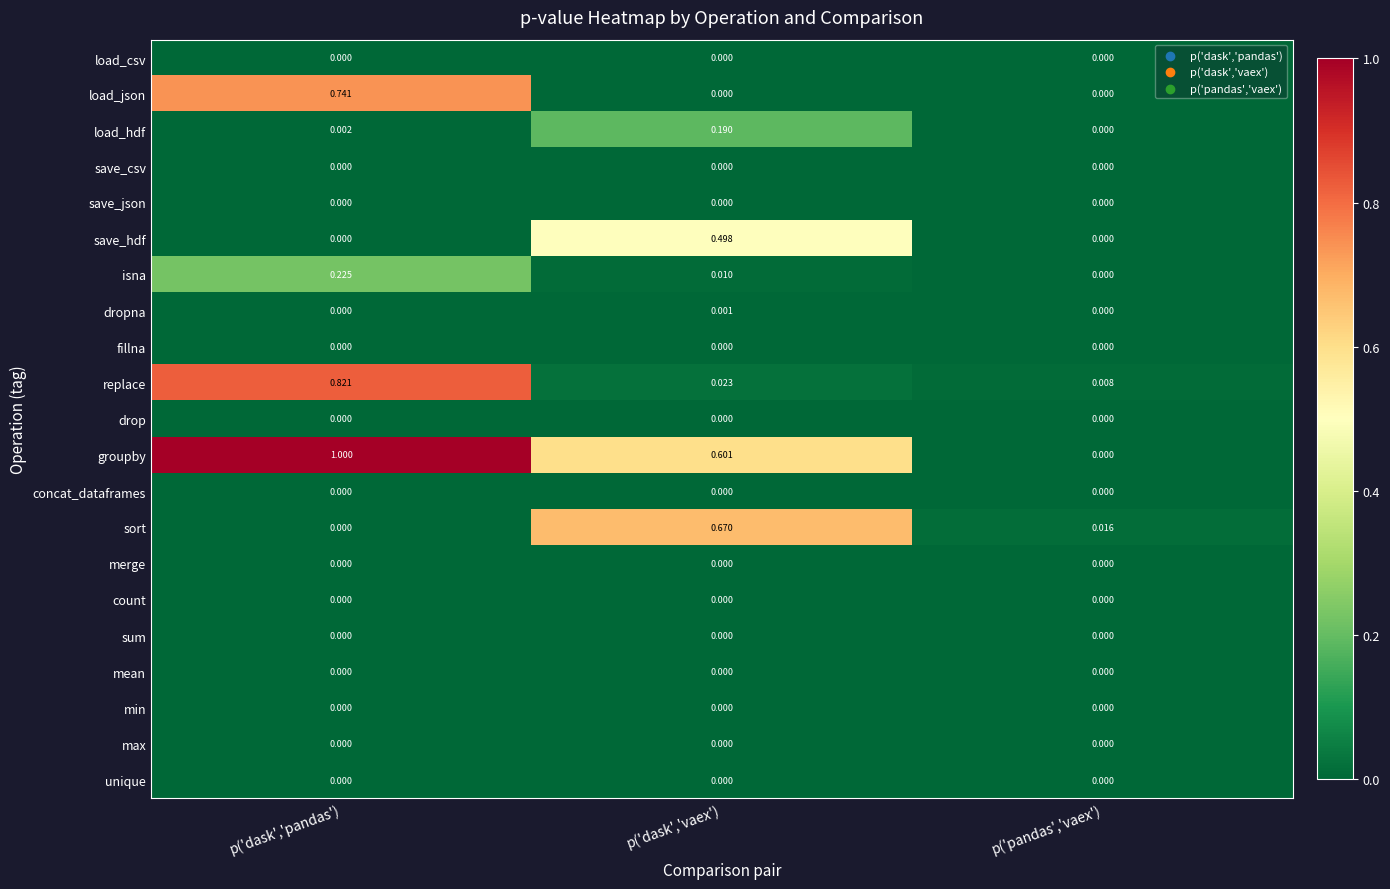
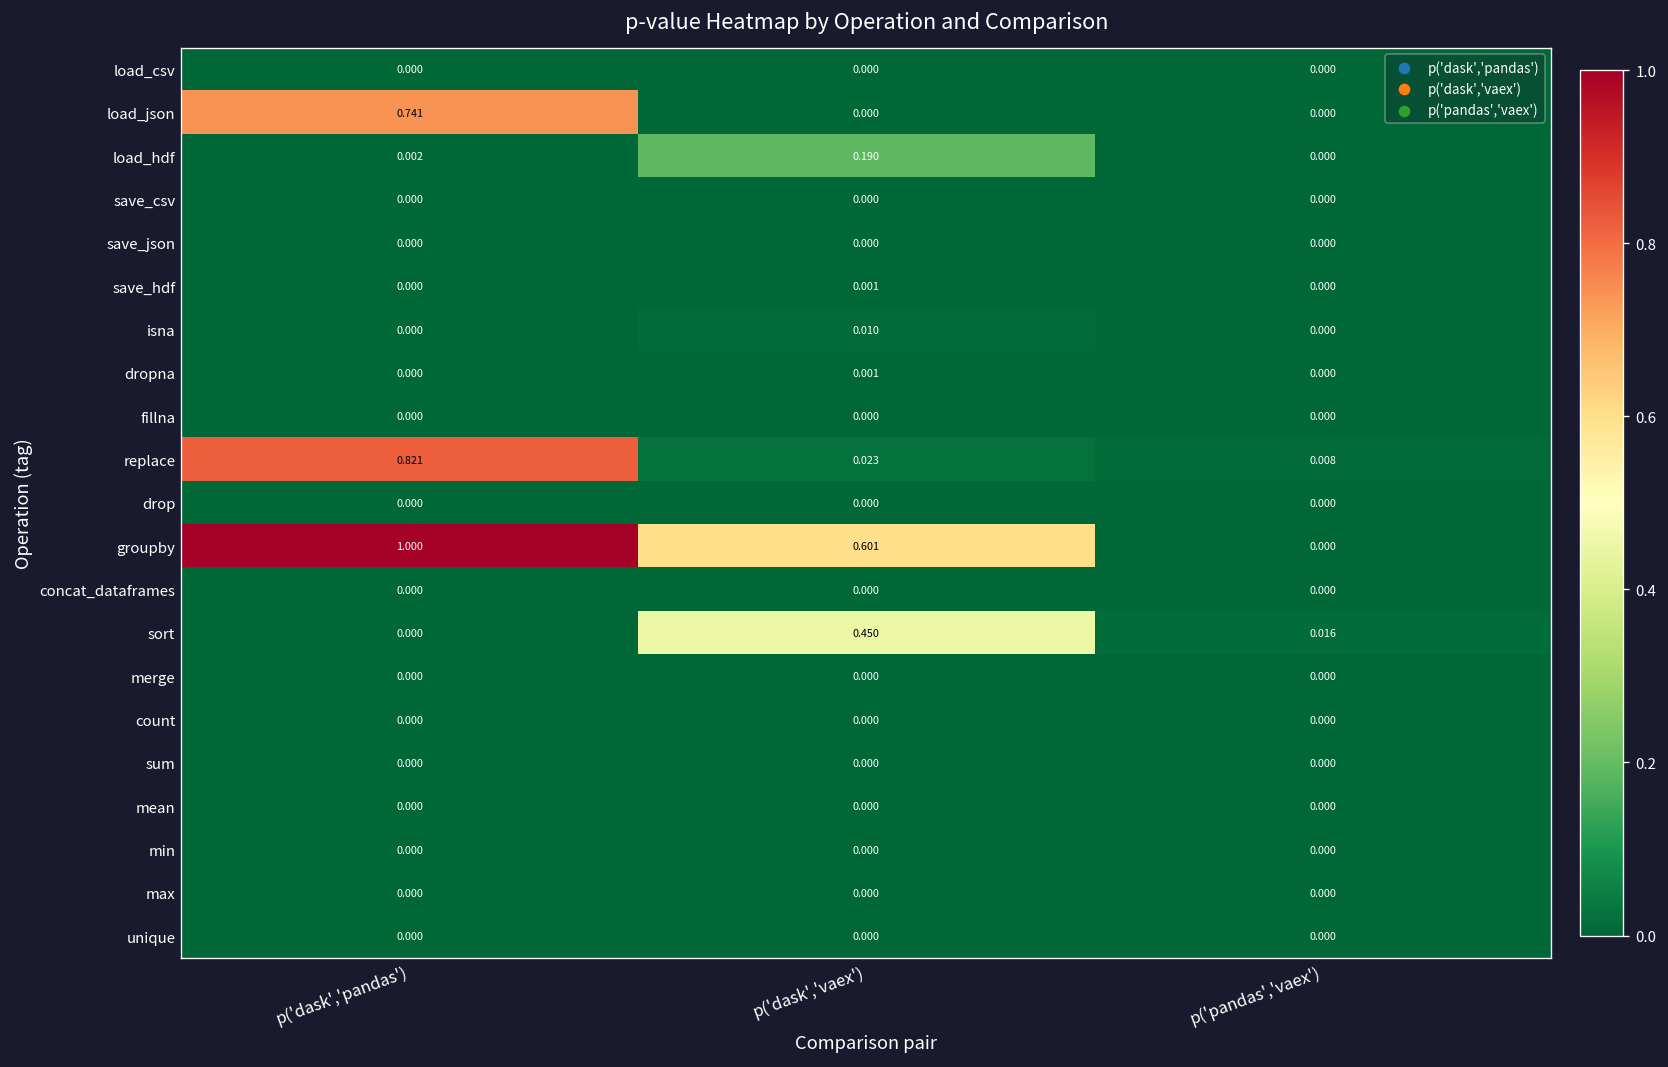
save_hdf, p('dask','vaex'): 0.498 -> 0.001
isna, p('dask','pandas'): 0.225 -> 0.000
sort, p('dask','vaex'): 0.670 -> 0.450
